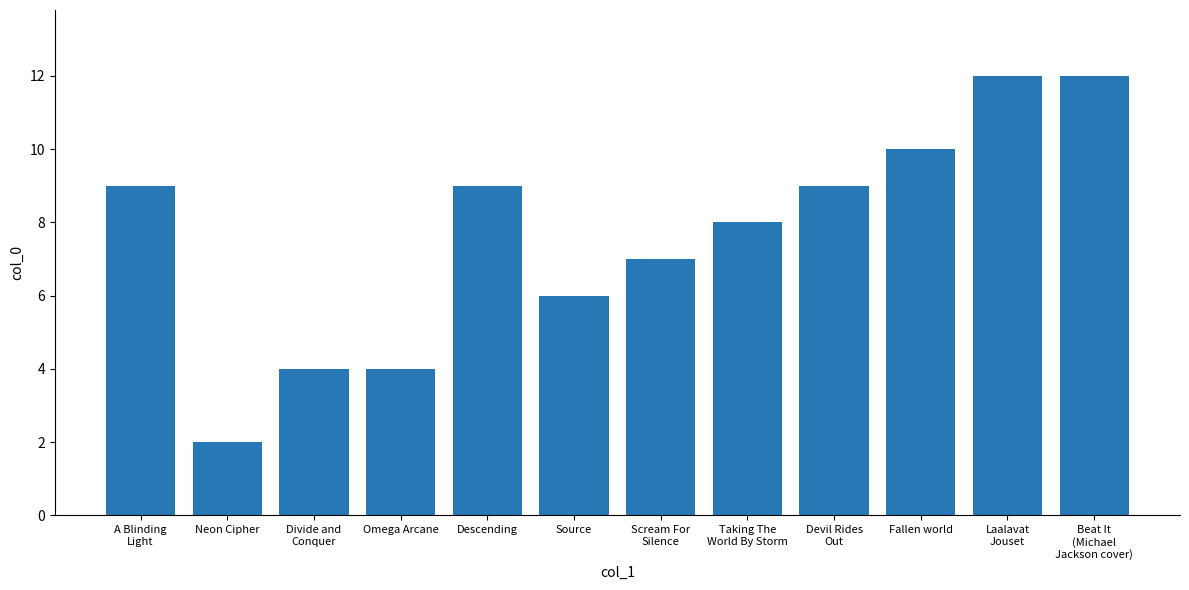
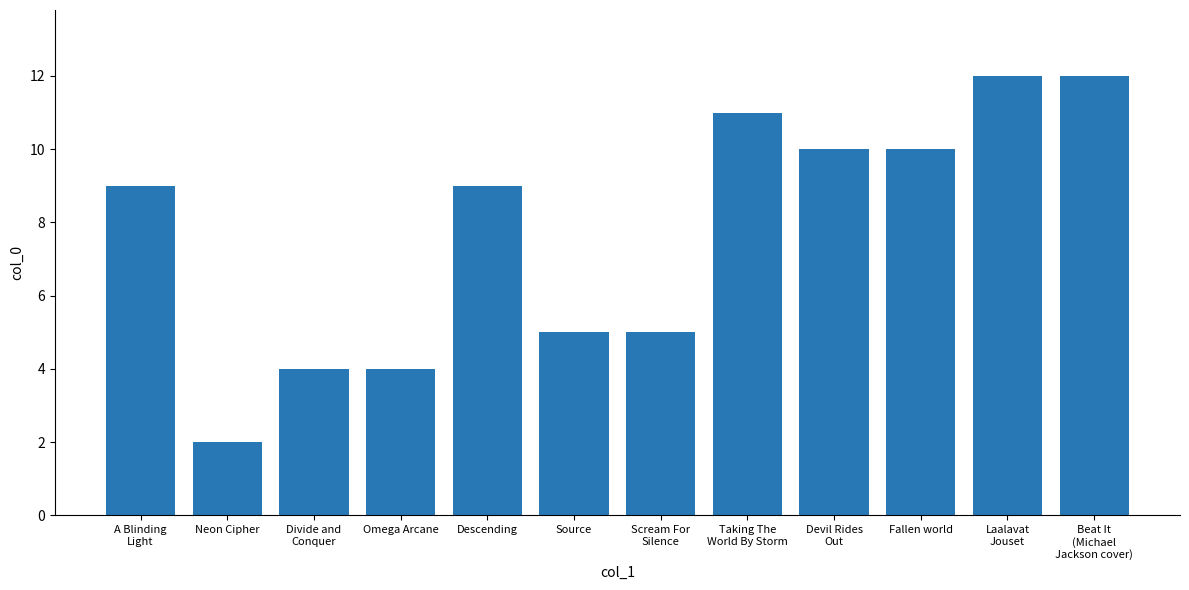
Source: 6 -> 5
Scream For Silence: 7 -> 5
Taking The World By Storm: 8 -> 11
Devil Rides Out: 9 -> 10
